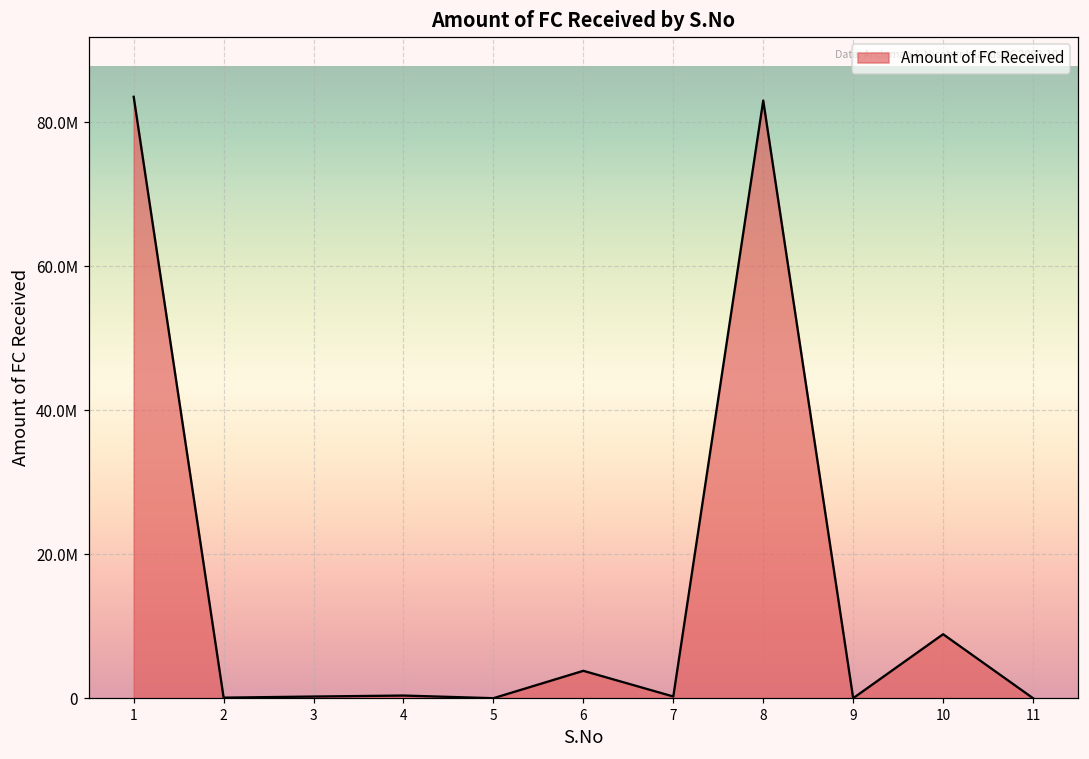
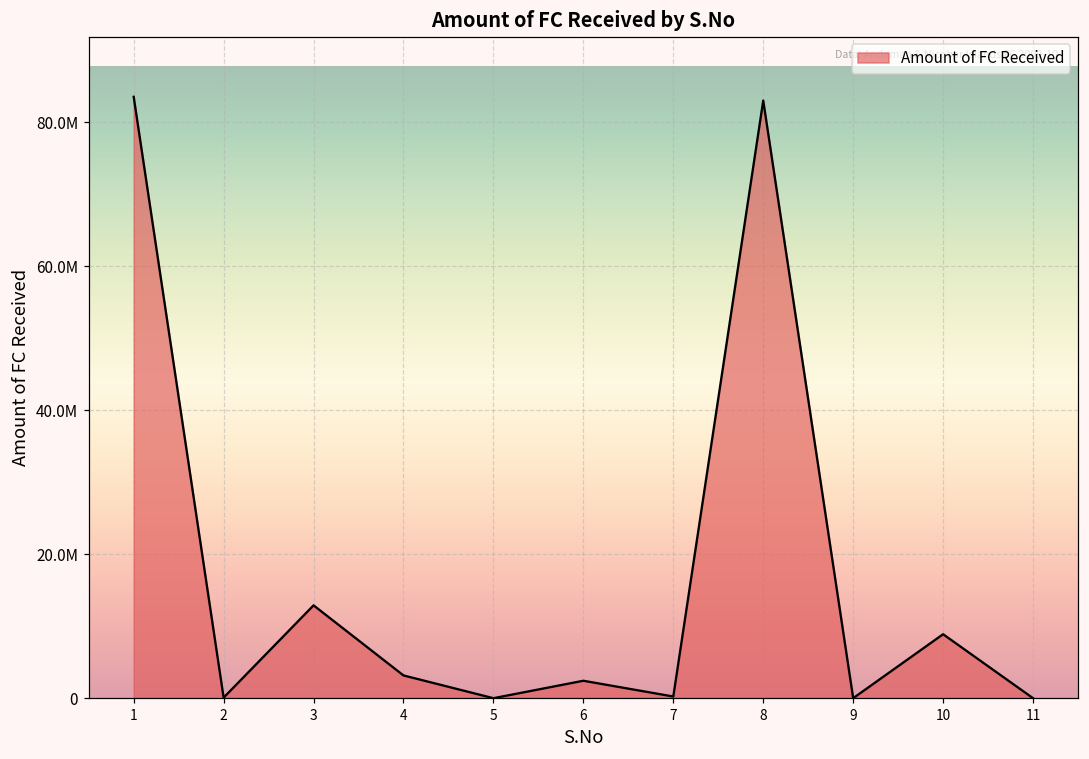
3: 0 -> 13000000
4: 0 -> 3000000
6: 4000000 -> 2000000
